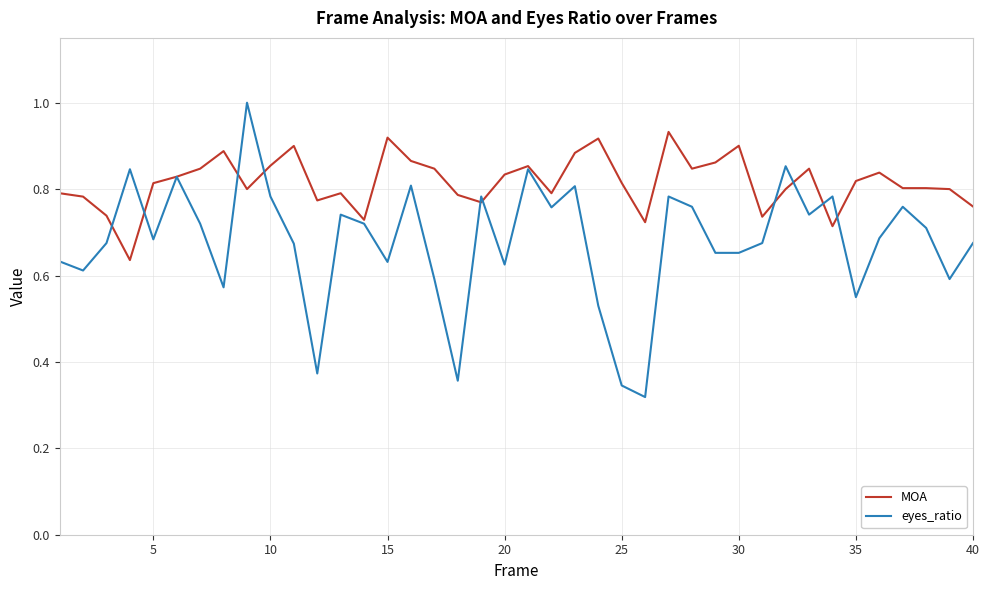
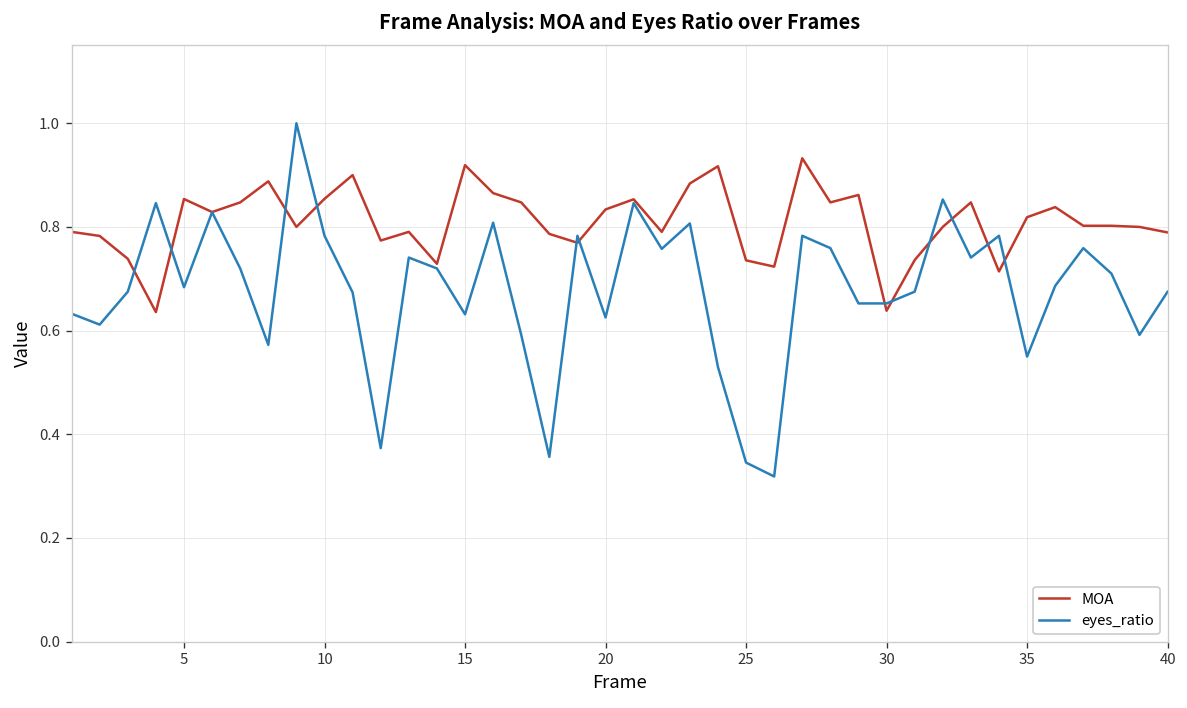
MOA, 5: 0.81 -> 0.85
MOA, 25: 0.81 -> 0.74
MOA, 30: 0.90 -> 0.64
MOA, 40: 0.76 -> 0.79
